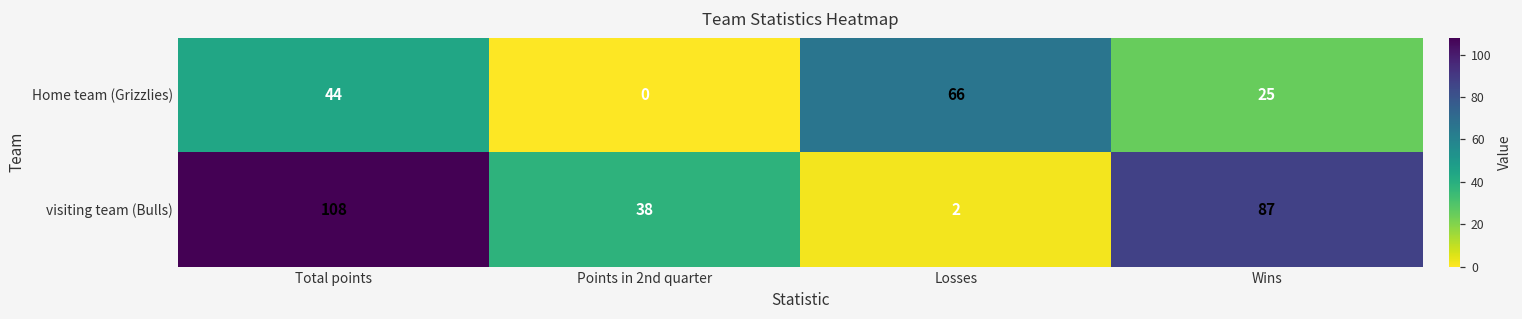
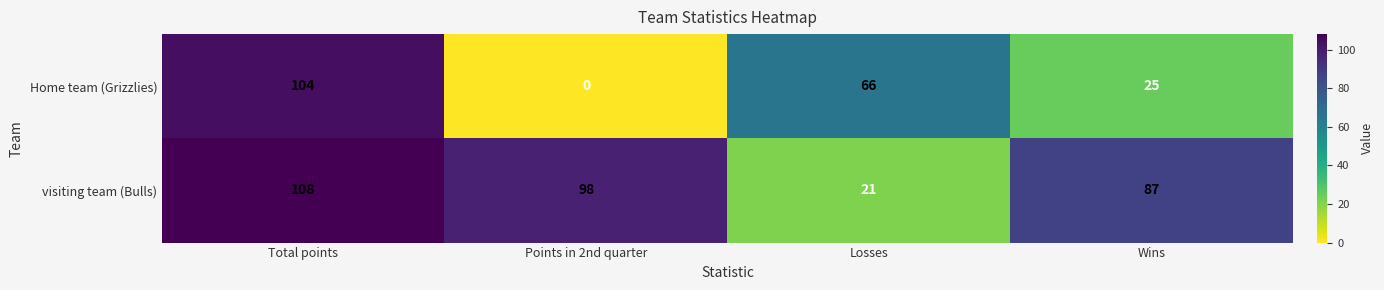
Home team (Grizzlies), Total points: 44 -> 104
visiting team (Bulls), Points in 2nd quarter: 38 -> 98
visiting team (Bulls), Losses: 2 -> 21
